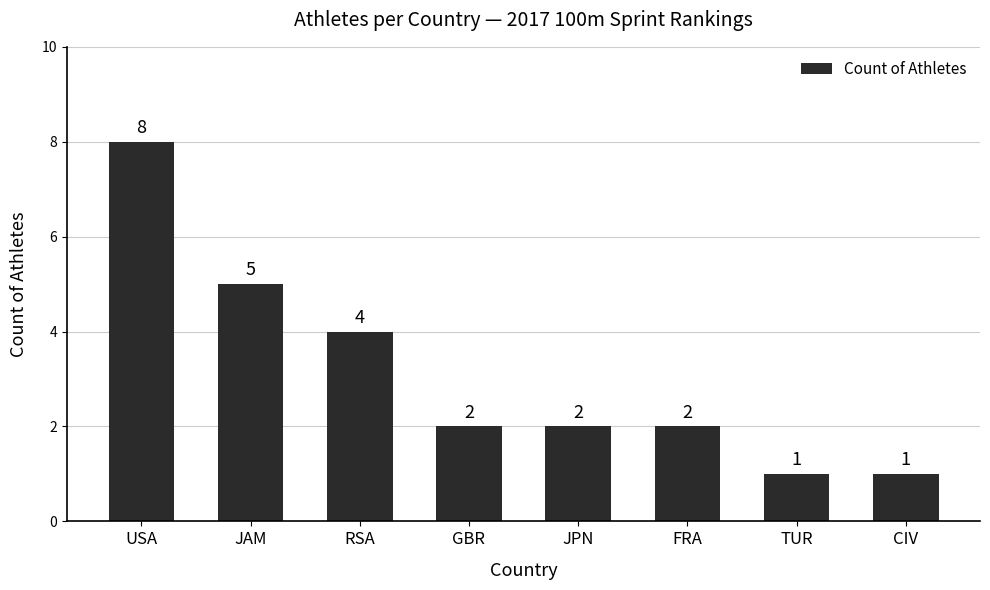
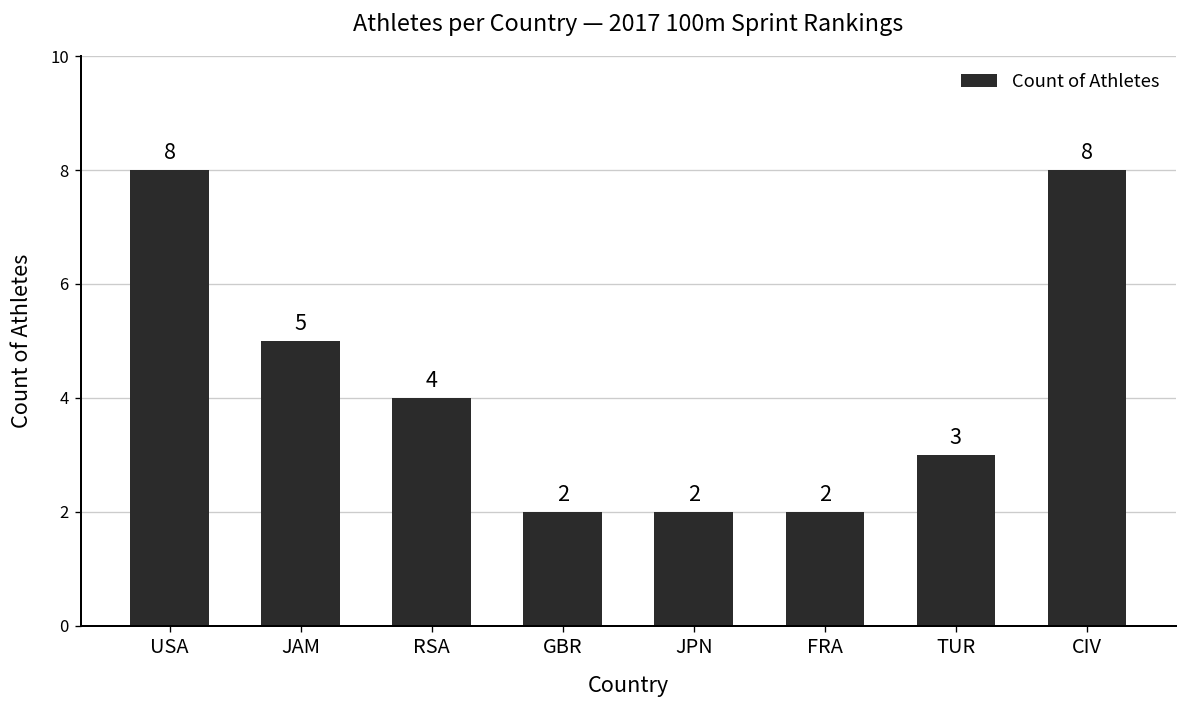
TUR: 1 -> 3
CIV: 1 -> 8
